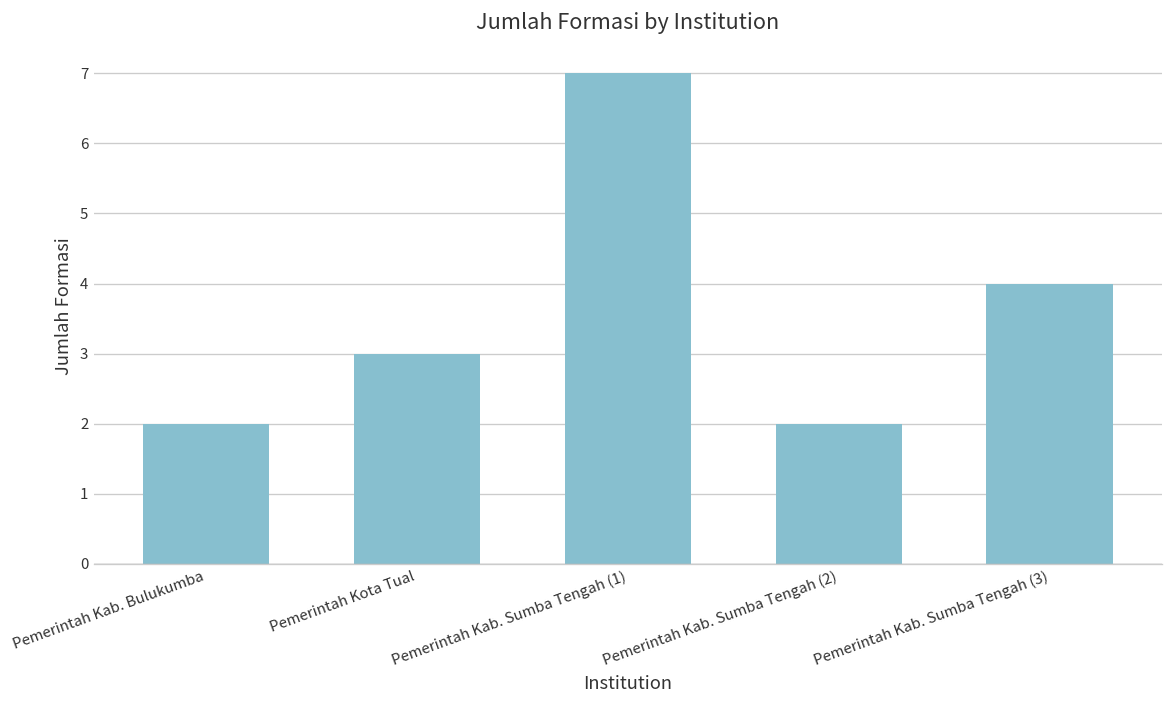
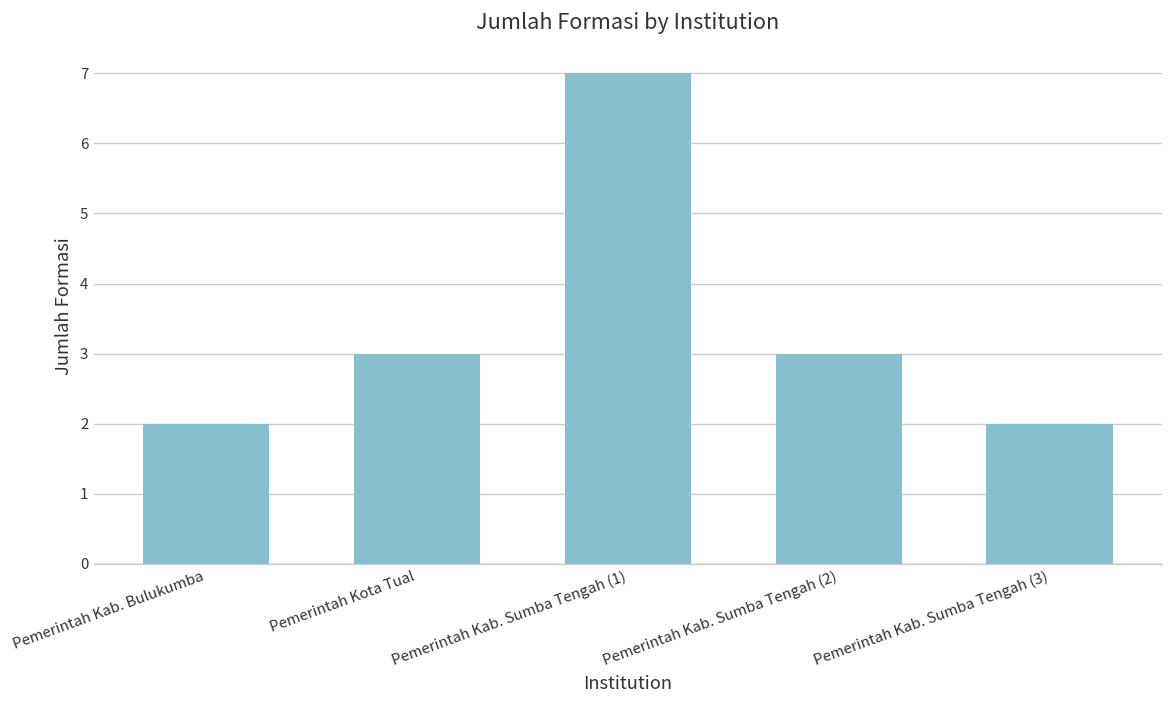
Pemerintah Kab. Sumba Tengah (2): 2 -> 3
Pemerintah Kab. Sumba Tengah (3): 4 -> 2
